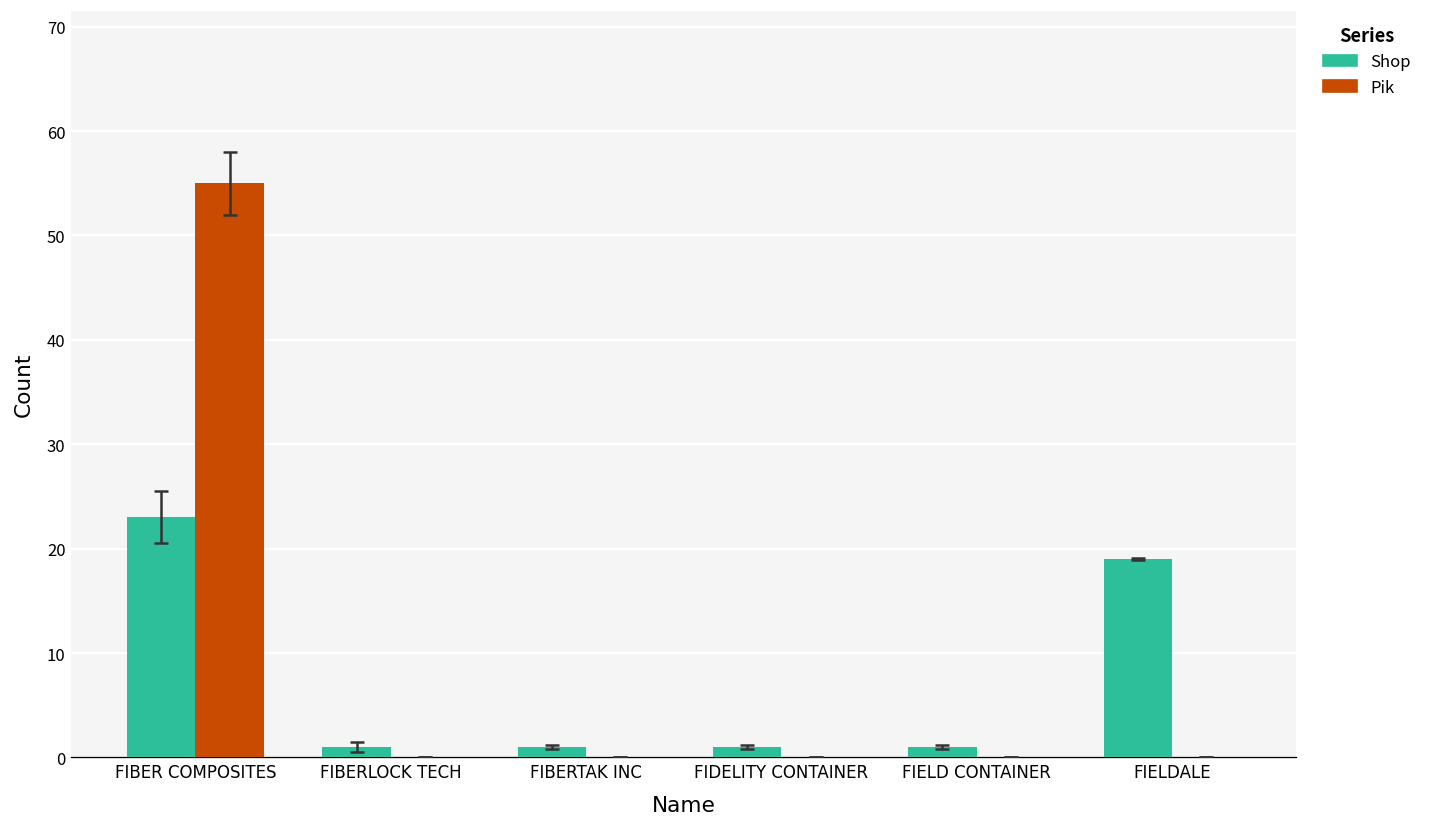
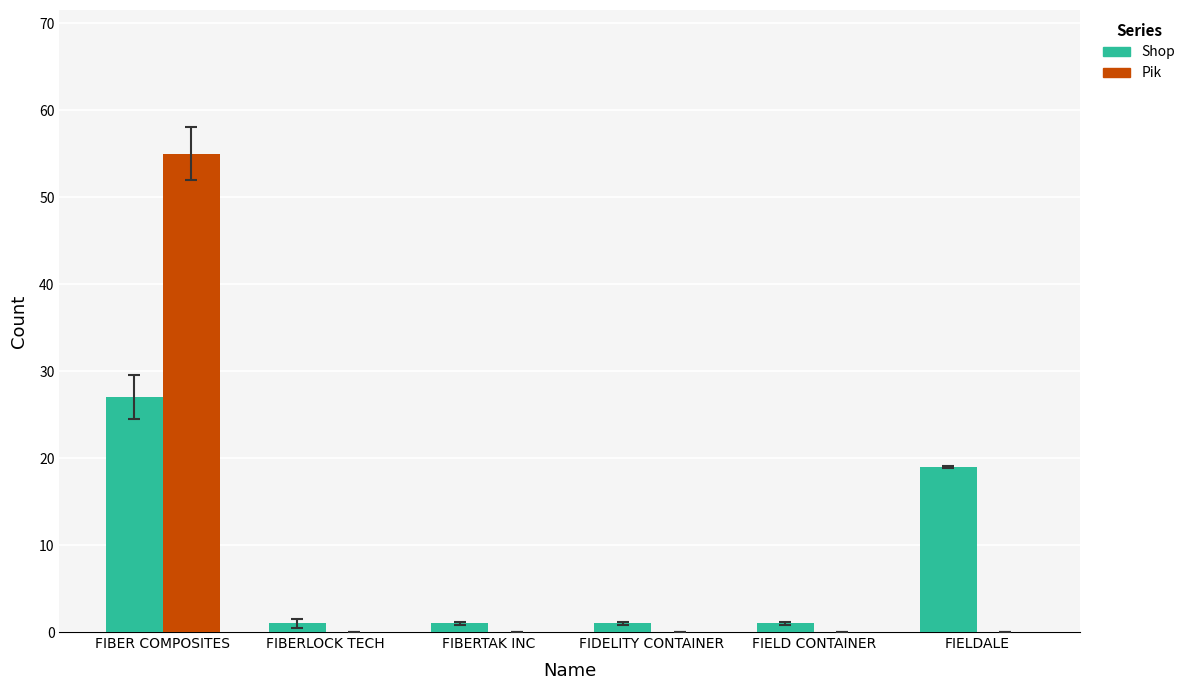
Shop, FIBER COMPOSITES: 23 -> 27
